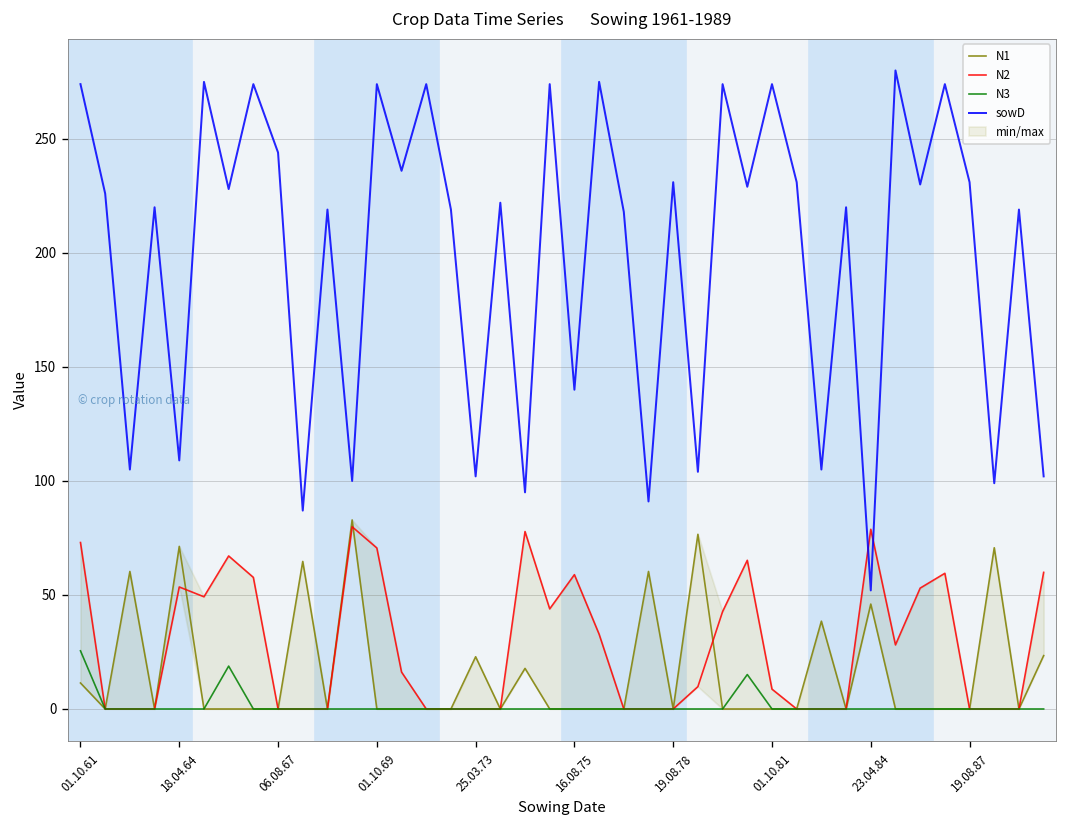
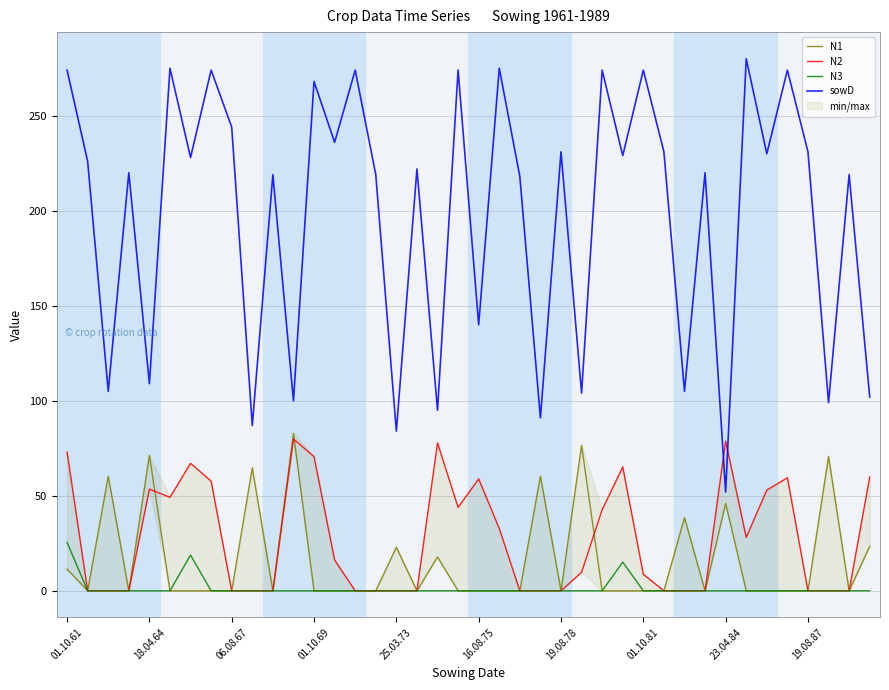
sowD, 01.10.69: 274 -> 268
sowD, 25.03.73: 102 -> 84
